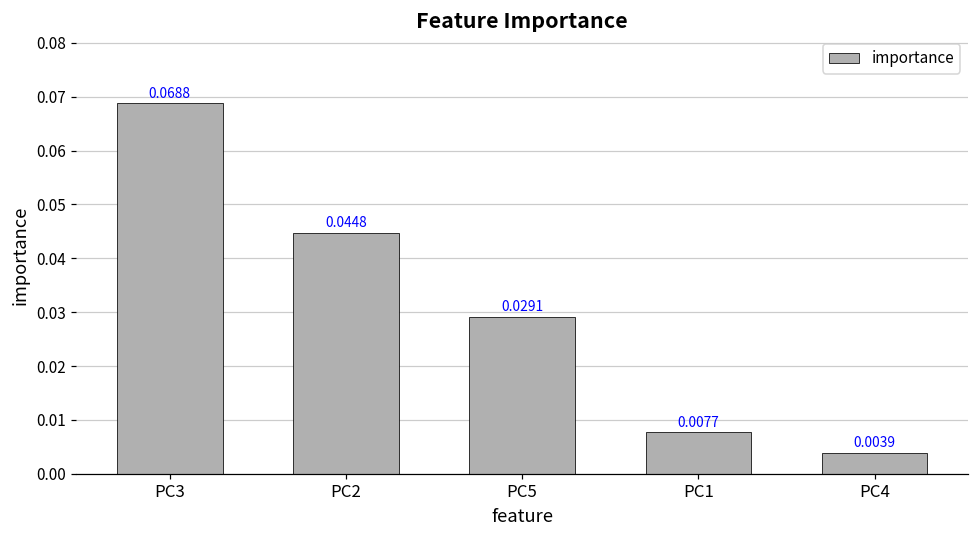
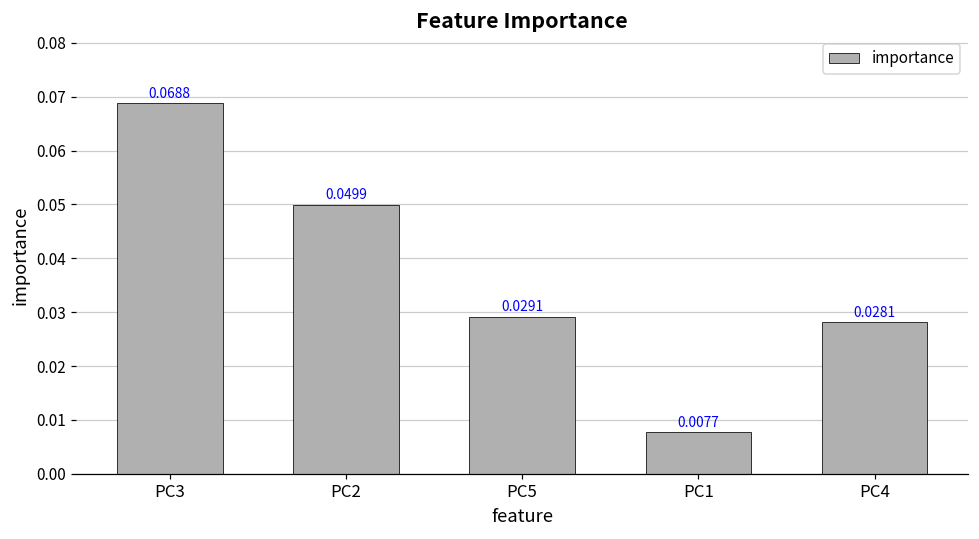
PC2: 0.0448 -> 0.0499
PC4: 0.0039 -> 0.0281
